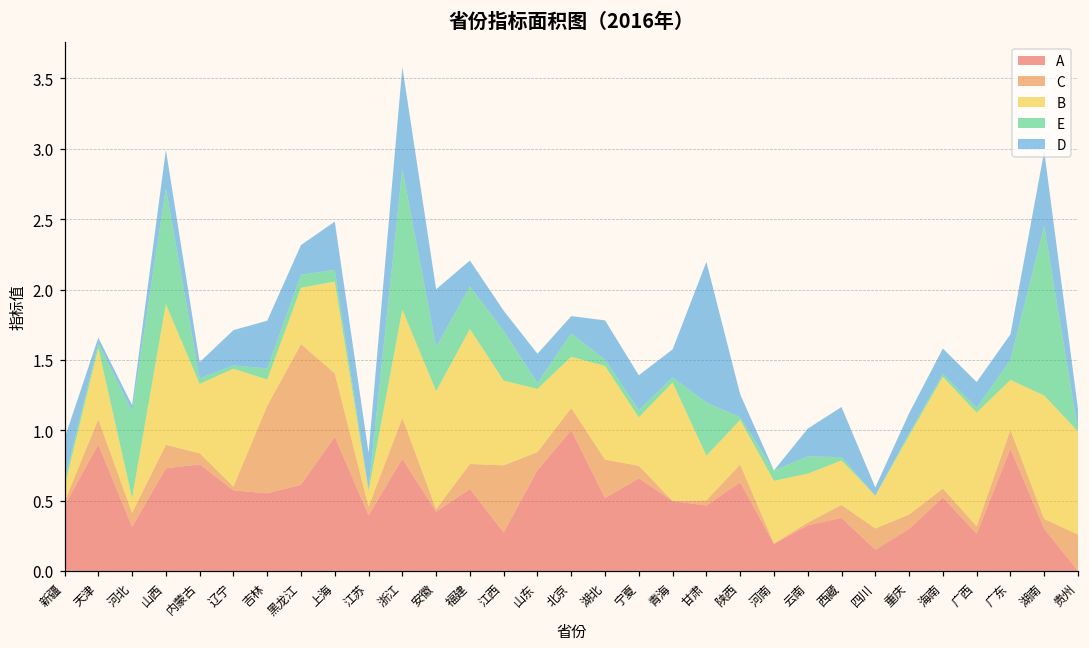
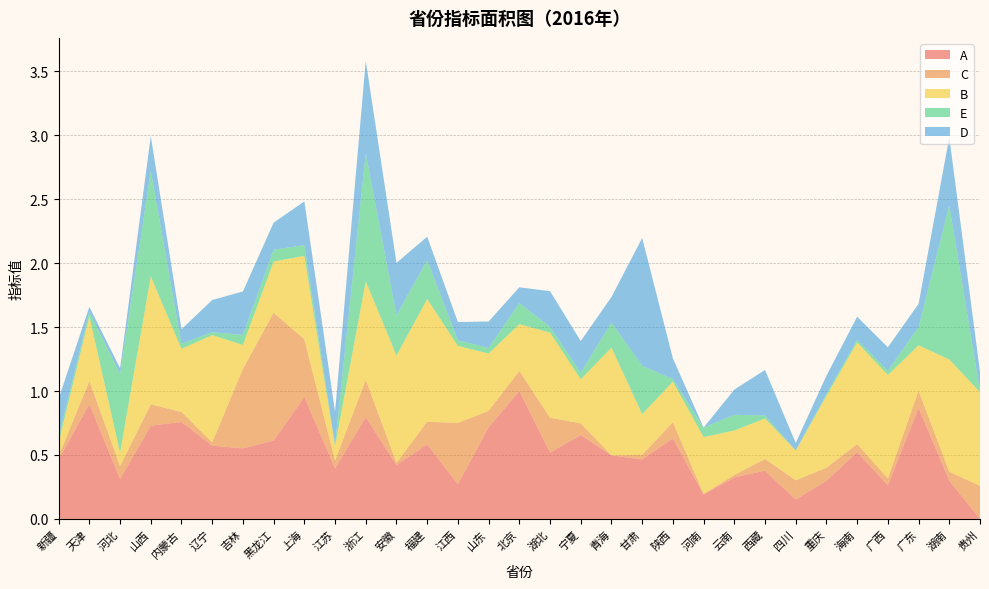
E, 江西: 0.35 -> 0.04
E, 青海: 0.04 -> 0.20
